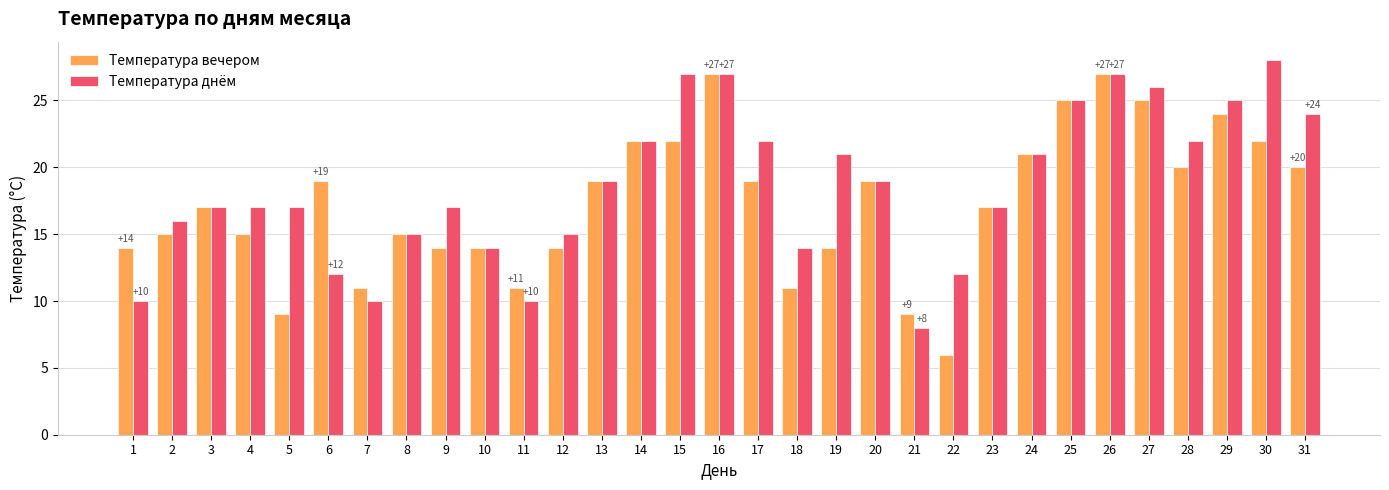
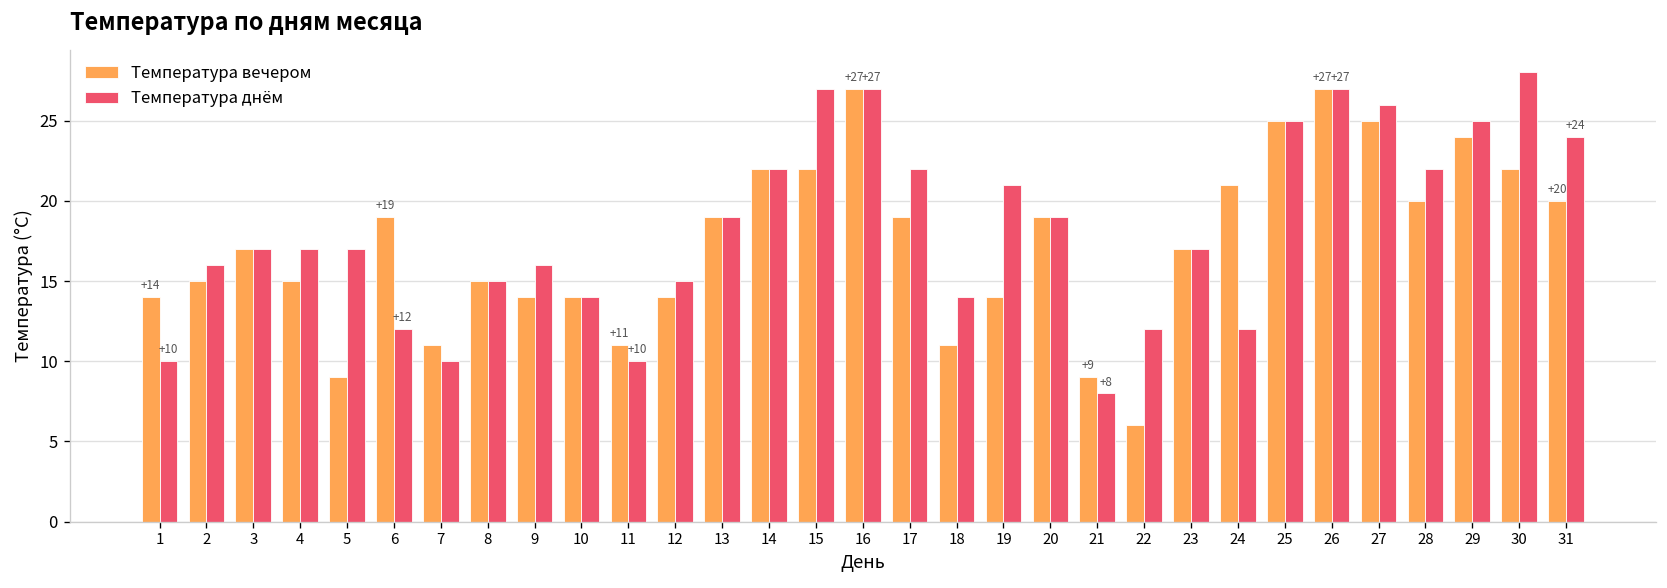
Температура днём, 9: 17 -> 16
Температура днём, 24: 21 -> 12
